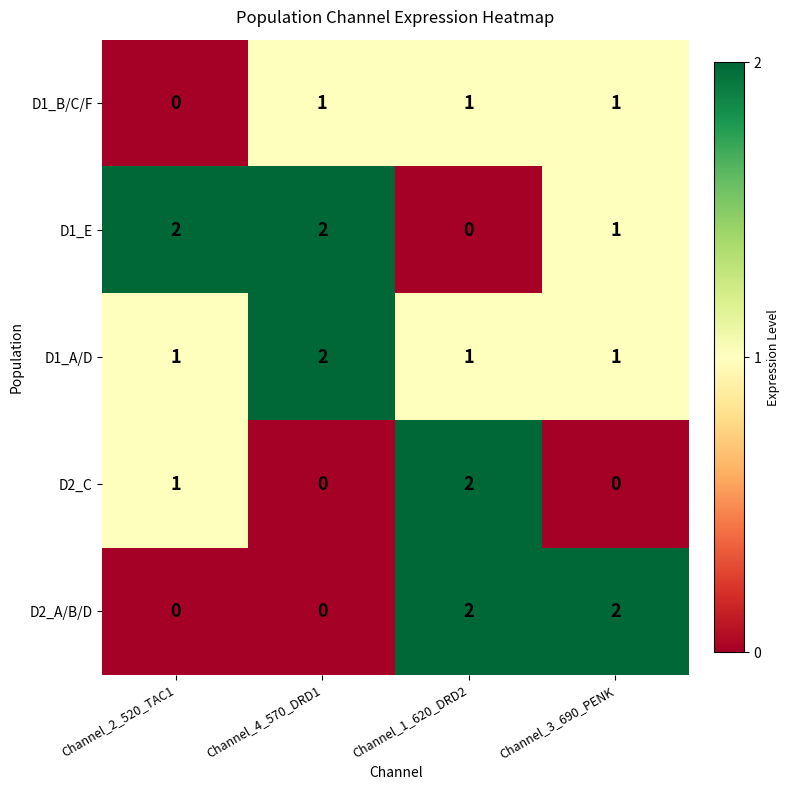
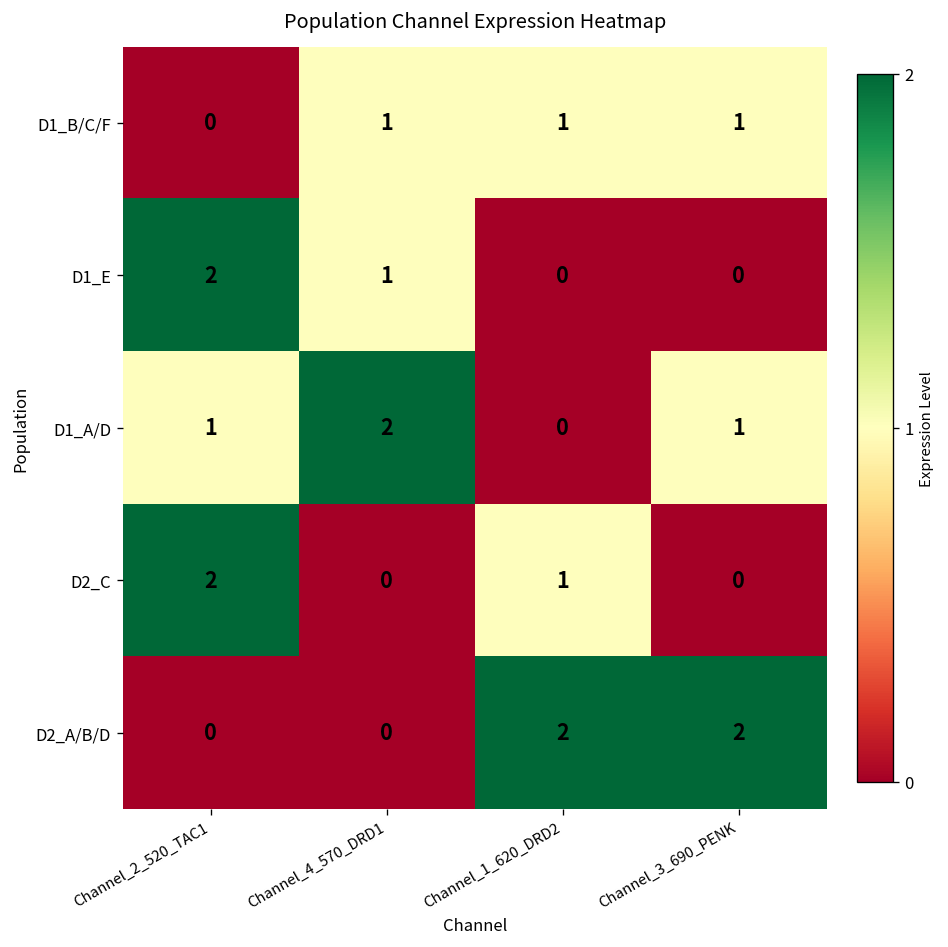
D1_E, Channel_4_570_DRD1: 2 -> 1
D1_E, Channel_3_690_PENK: 1 -> 0
D1_A/D, Channel_1_620_DRD2: 1 -> 0
D2_C, Channel_2_520_TAC1: 1 -> 2
D2_C, Channel_1_620_DRD2: 2 -> 1
